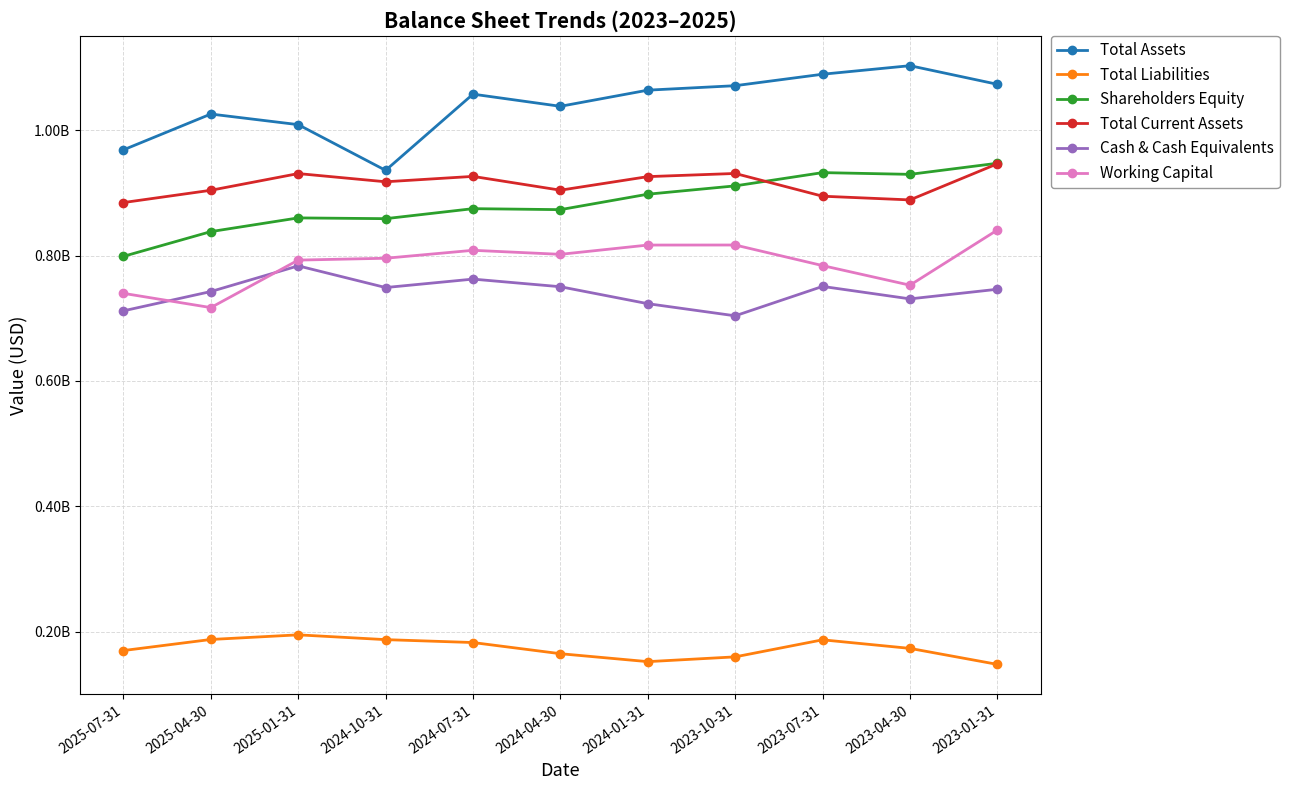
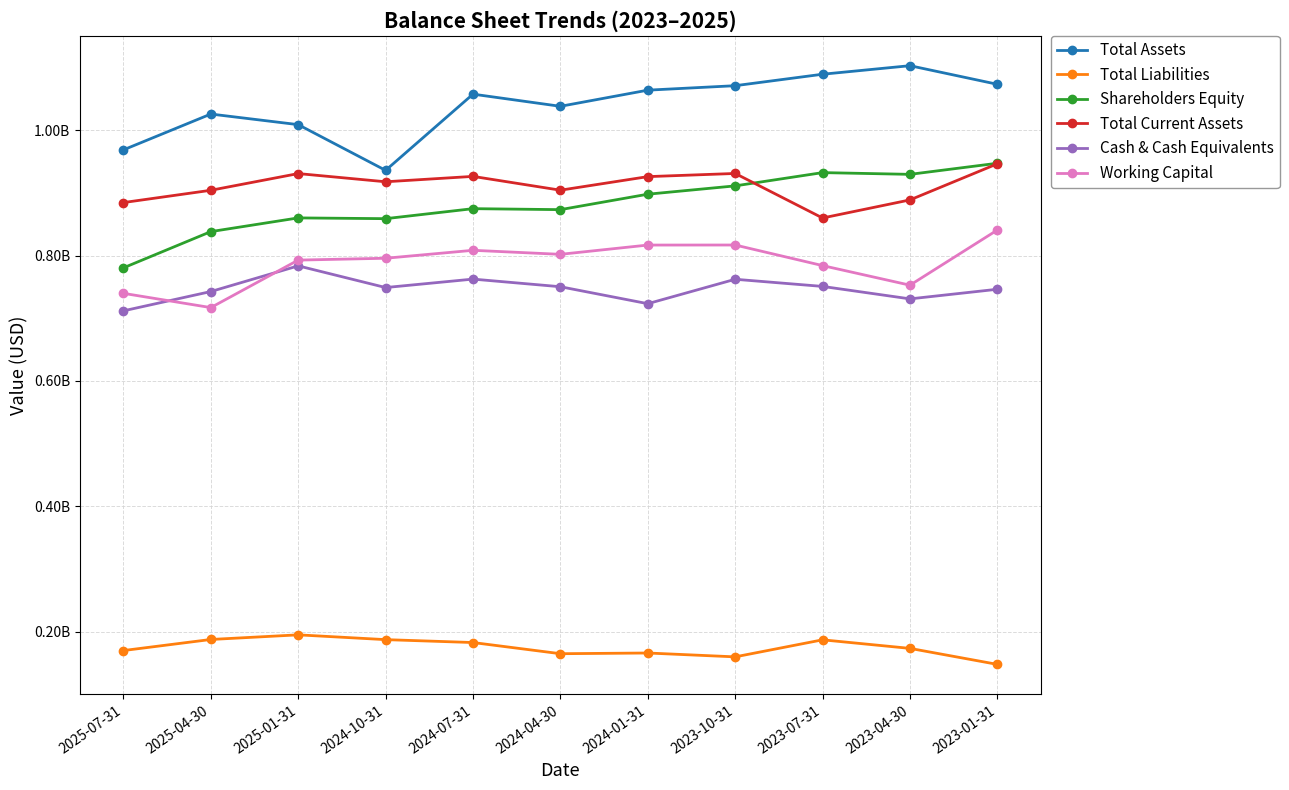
Shareholders Equity, 2025-07-31: 800000000 -> 780000000
Total Liabilities, 2024-01-31: 150000000 -> 170000000
Cash & Cash Equivalents, 2023-10-31: 700000000 -> 760000000
Total Current Assets, 2023-07-31: 890000000 -> 860000000
